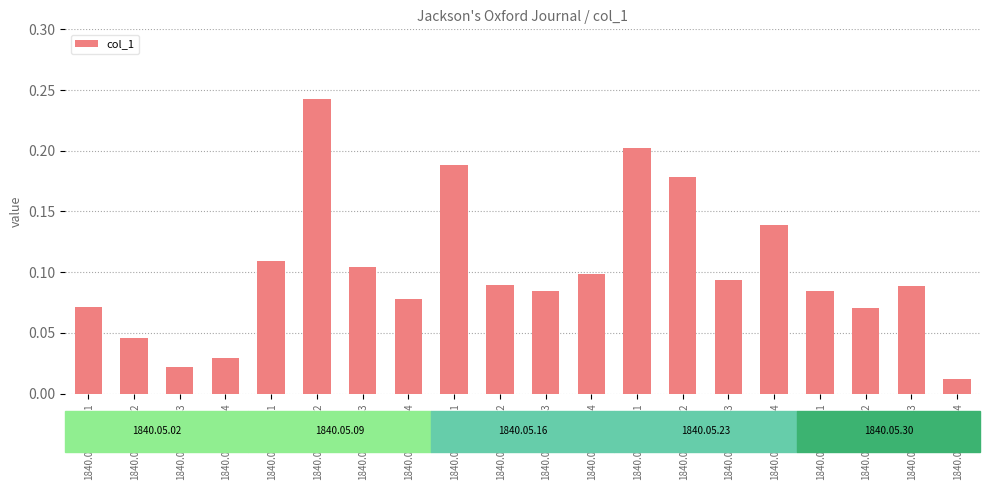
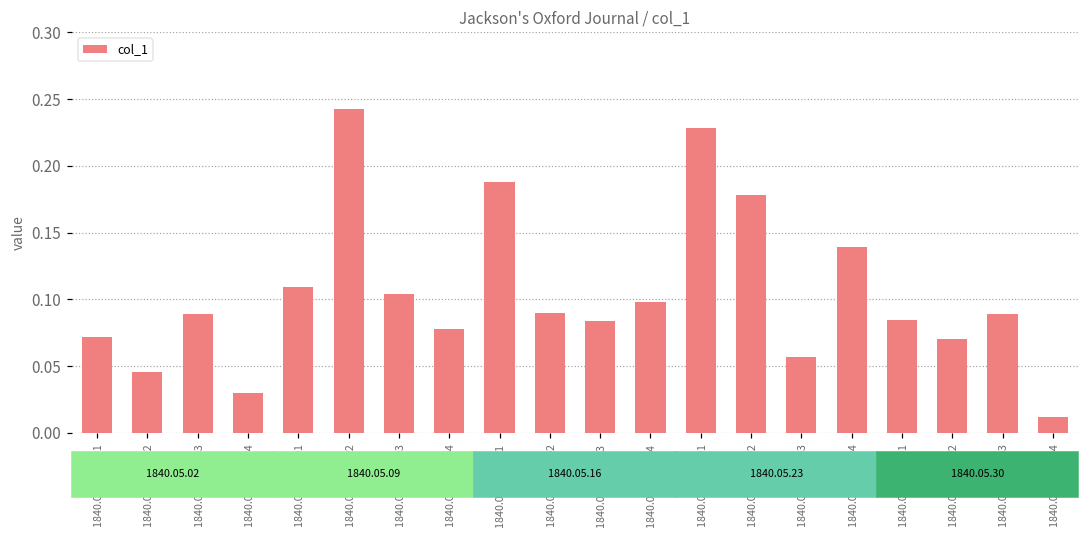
1840.05.02_0003: 0.022 -> 0.089
1840.05.23_0001: 0.202 -> 0.228
1840.05.23_0003: 0.094 -> 0.056
